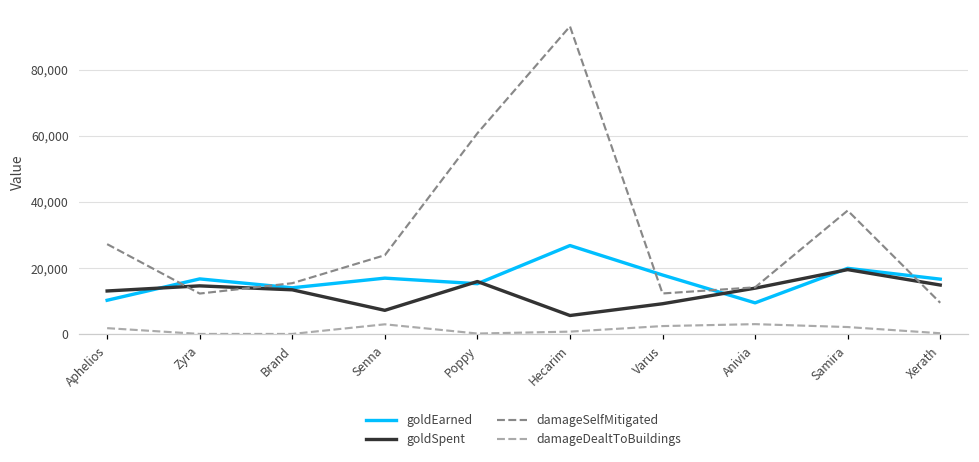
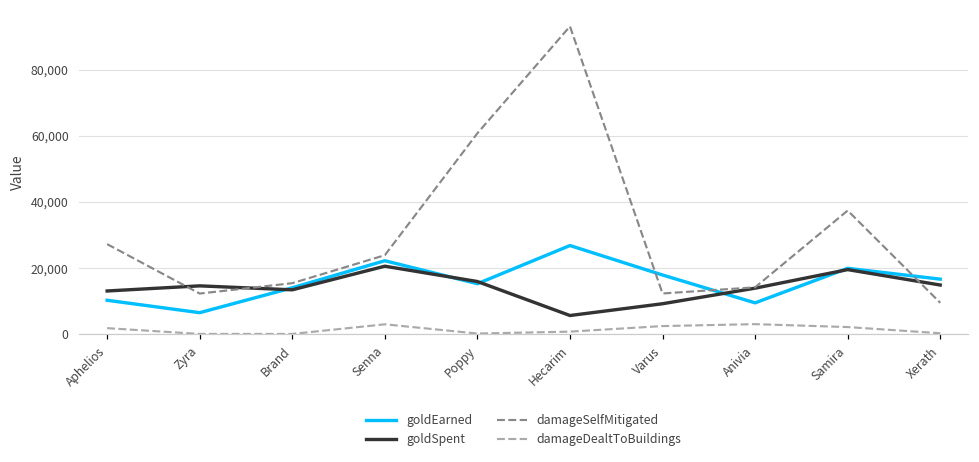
goldEarned, Zyra: 17,000 -> 7,000
goldEarned, Senna: 17,000 -> 22,000
goldSpent, Senna: 7,000 -> 21,000
